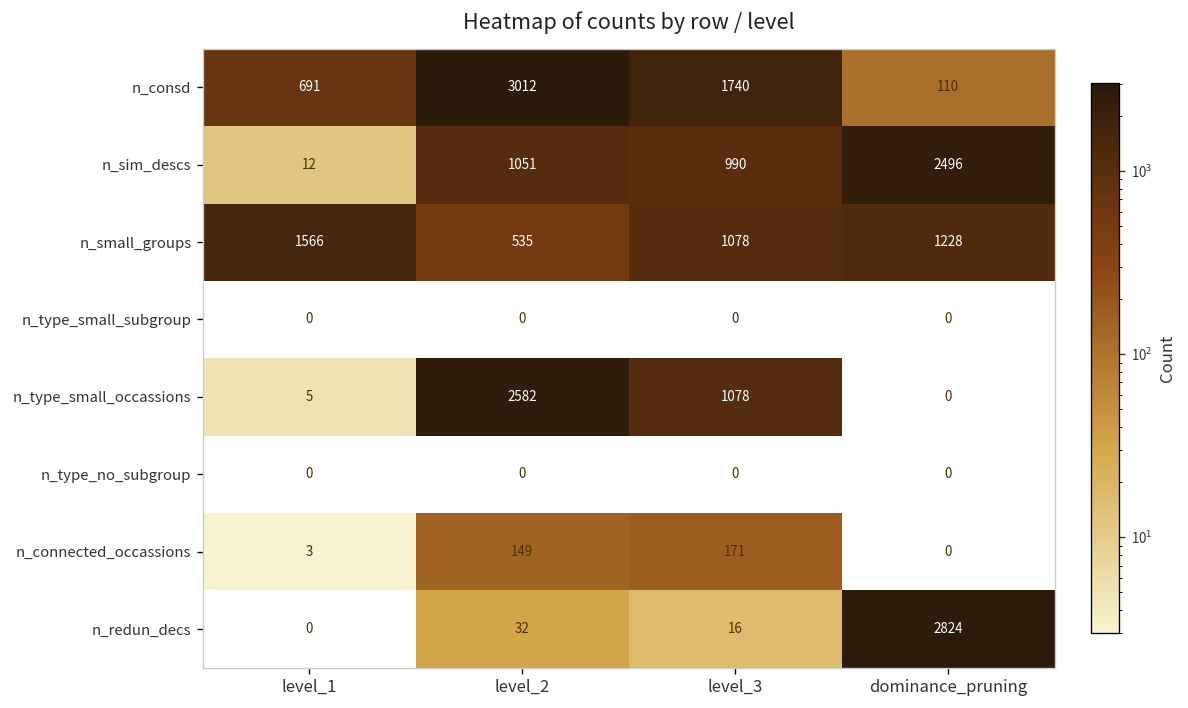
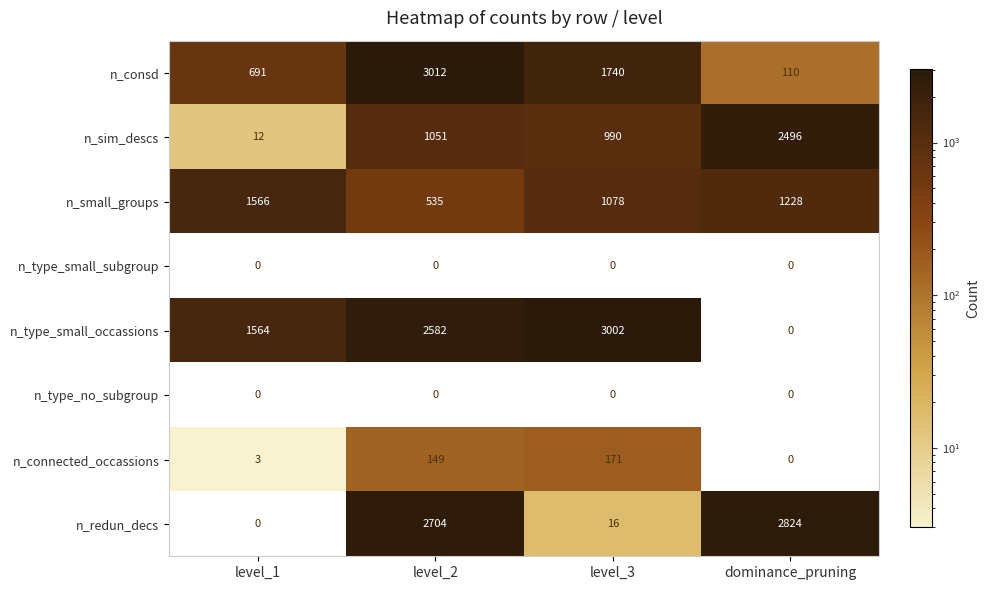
n_type_small_occassions, level_1: 5 -> 1564
n_type_small_occassions, level_3: 1078 -> 3002
n_redun_decs, level_2: 32 -> 2704
